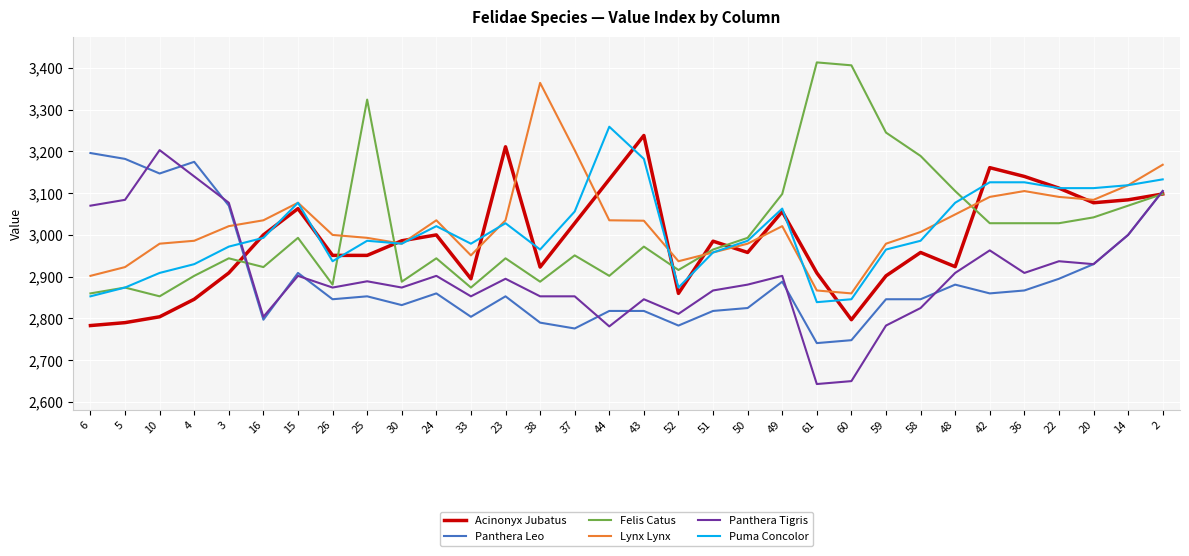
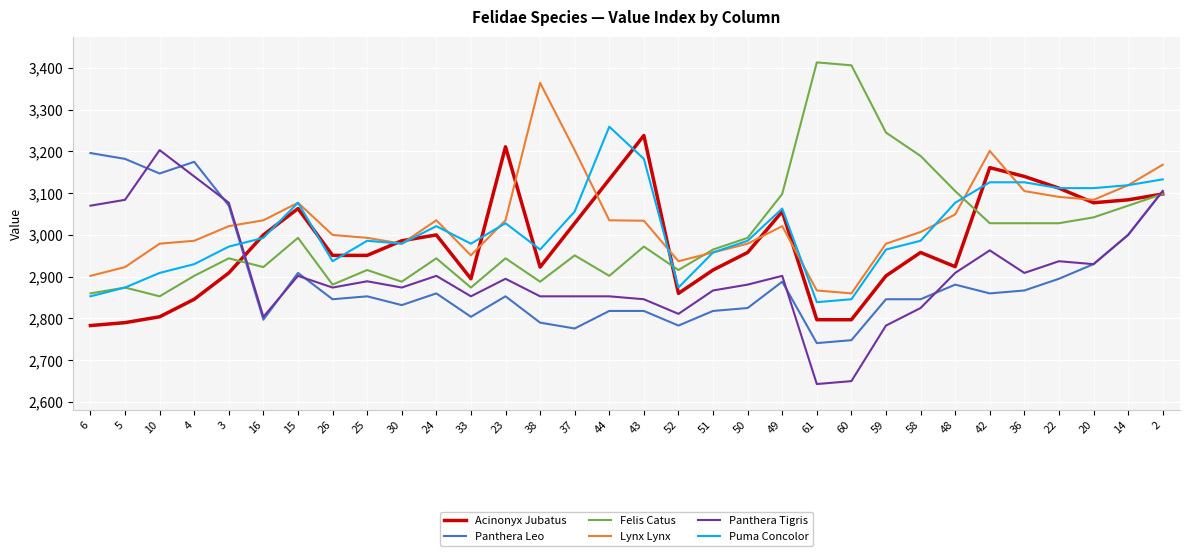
Felis Catus, 25: 3,320 -> 2,920
Panthera Tigris, 44: 2,780 -> 2,850
Acinonyx Jubatus, 51: 2,990 -> 2,920
Acinonyx Jubatus, 61: 2,910 -> 2,800
Lynx Lynx, 42: 3,090 -> 3,200
